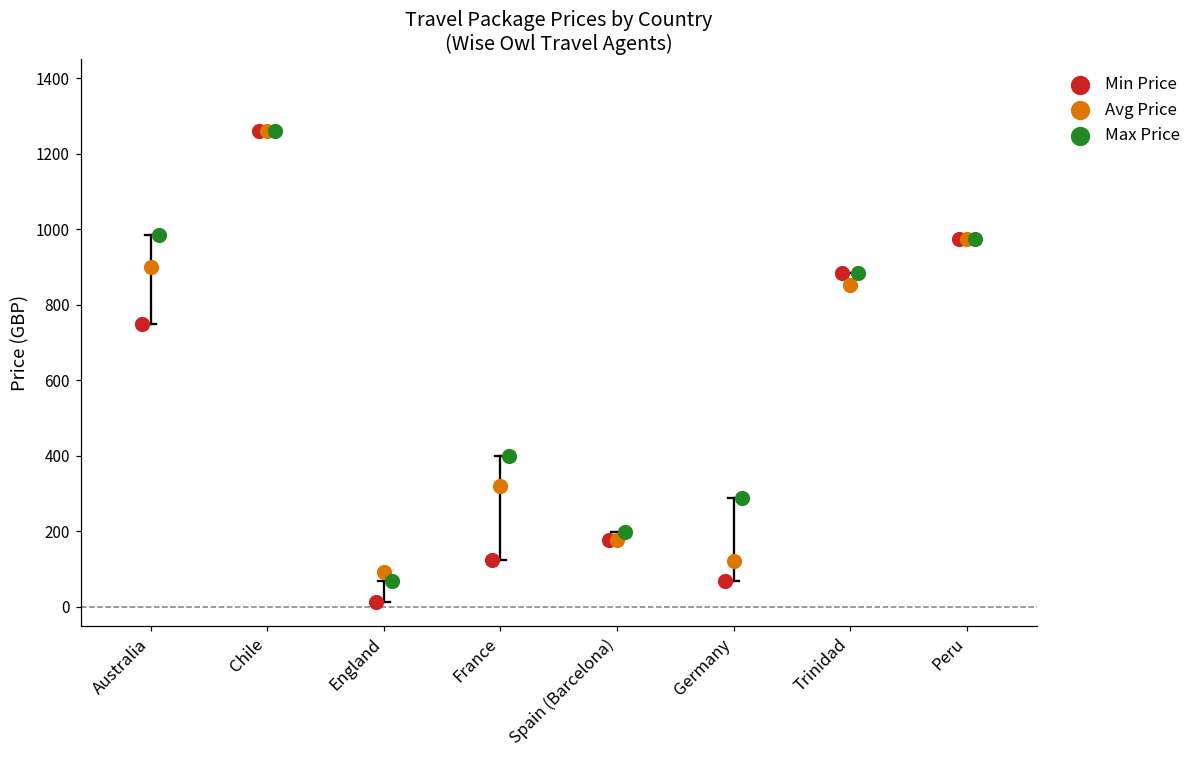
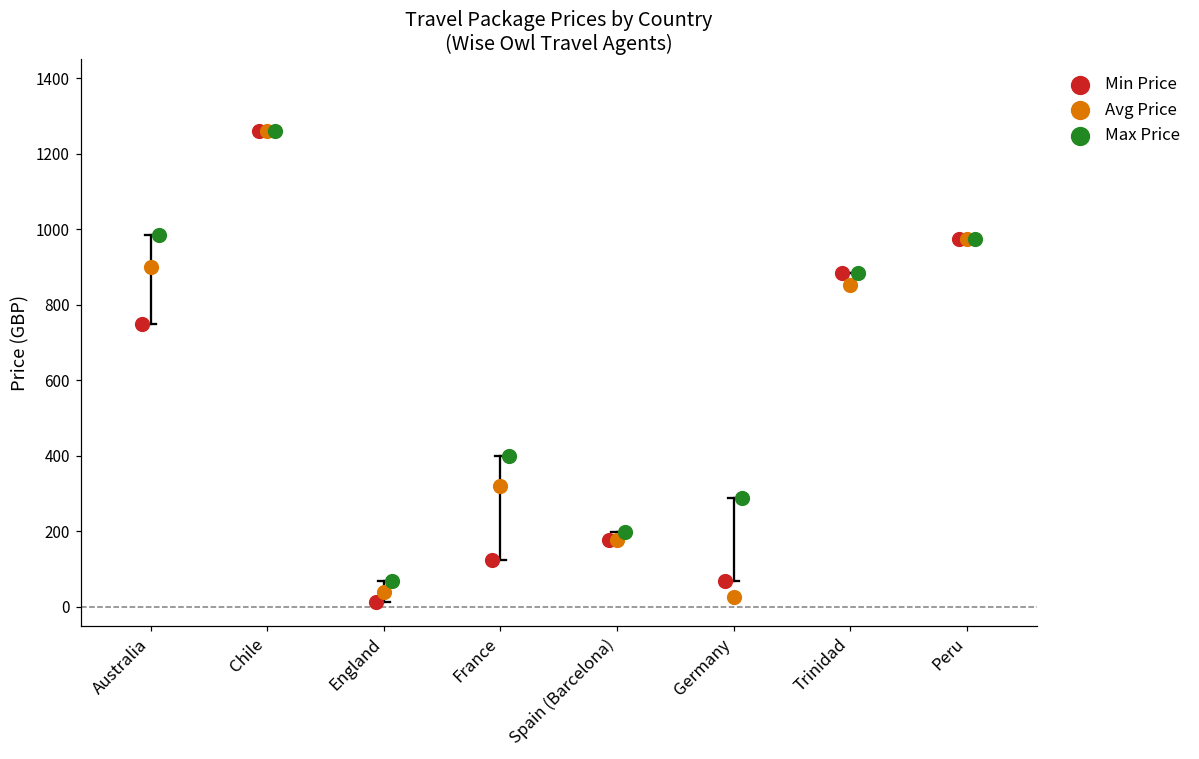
Avg Price, England: 90 -> 40
Avg Price, Germany: 120 -> 30
